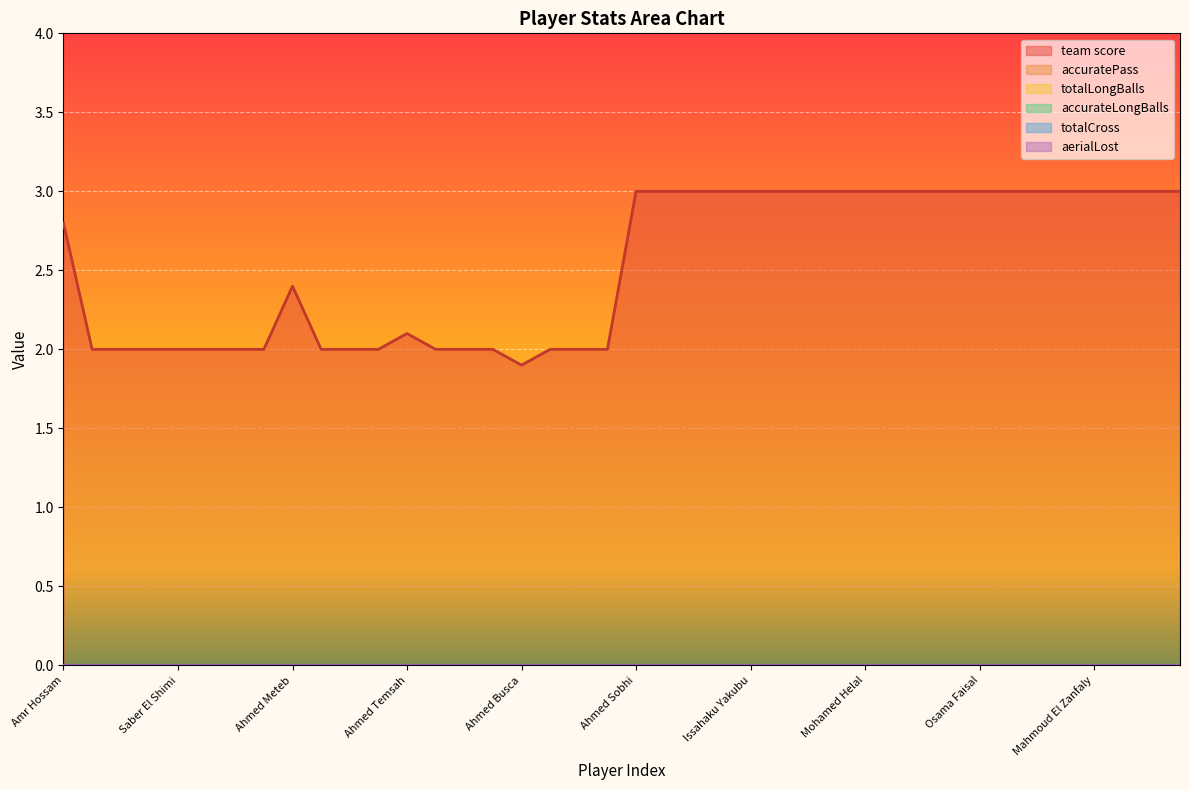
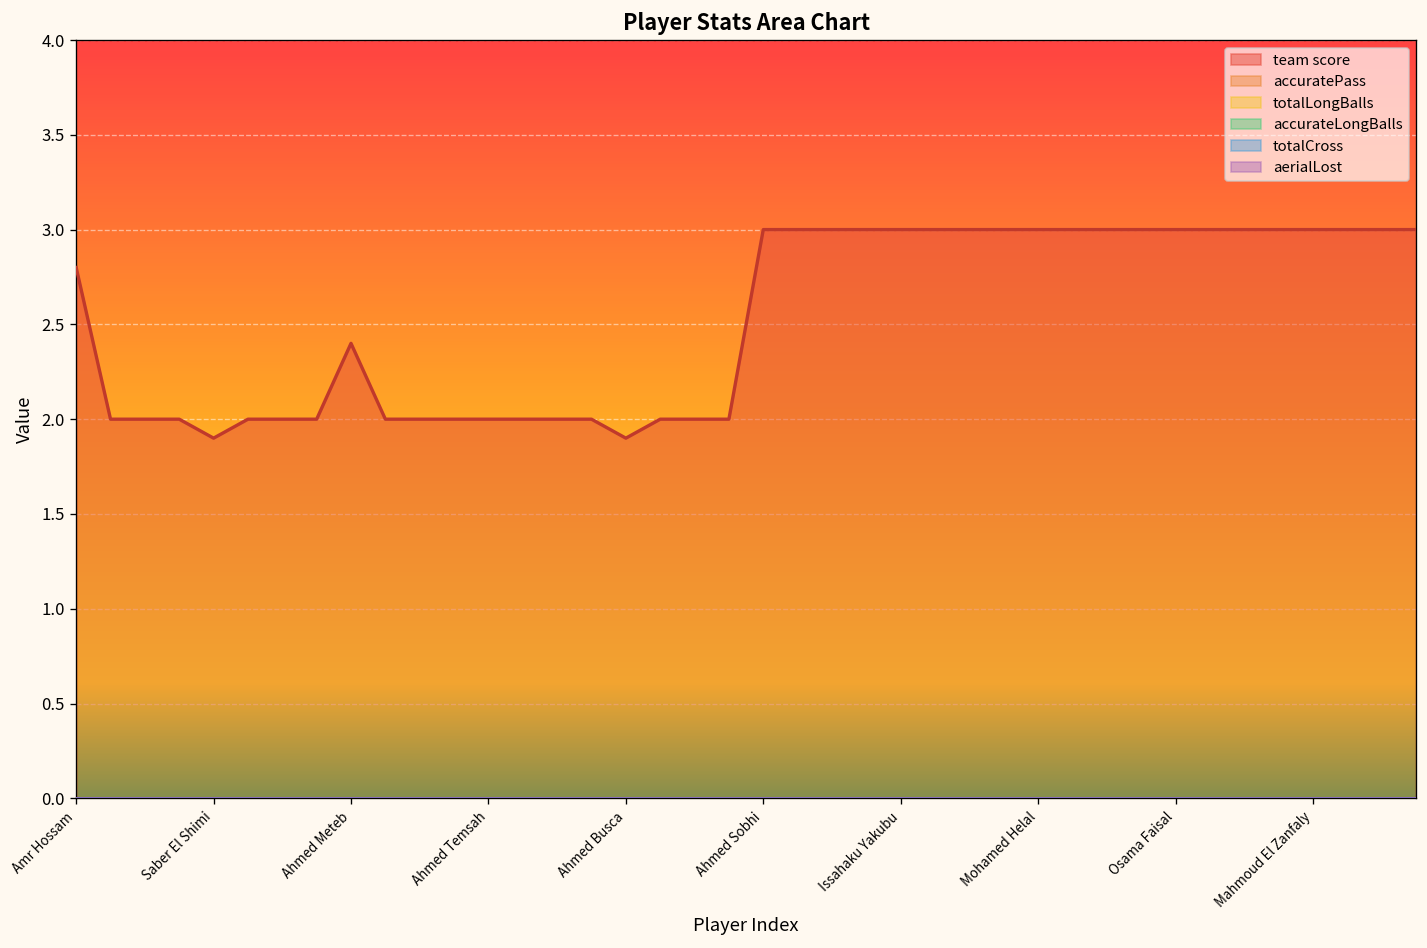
team score, Saber El Shimi: 2.0 -> 1.9
team score, Ahmed Temsah: 2.1 -> 2.0
